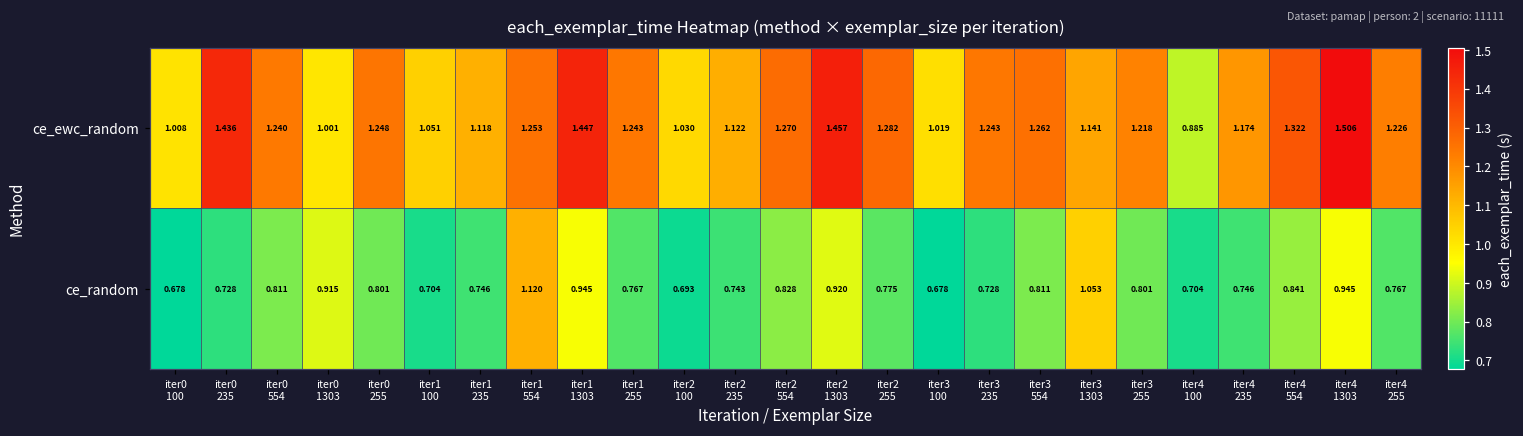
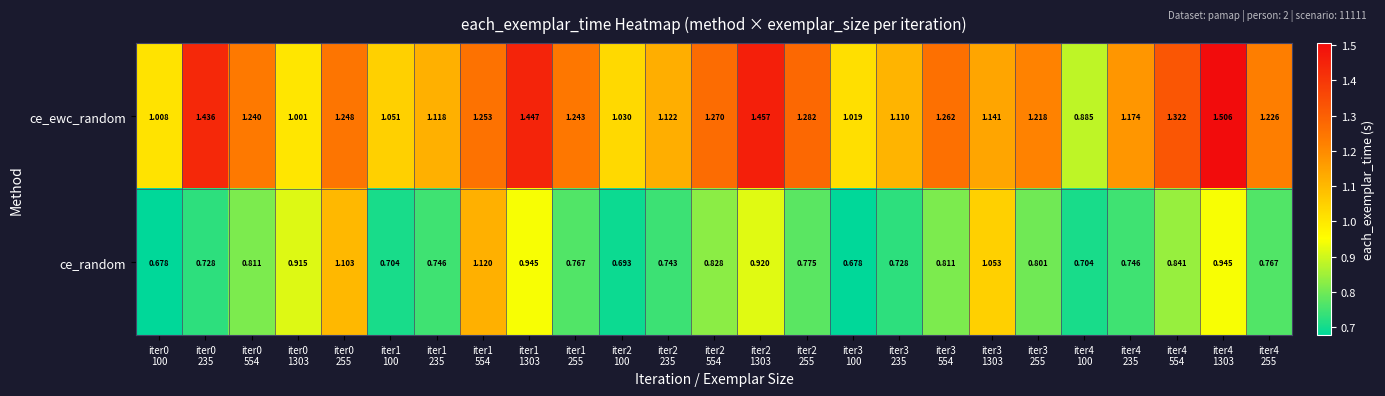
ce_ewc_random, iter3 235: 1.243 -> 1.110
ce_random, iter0 255: 0.801 -> 1.103
